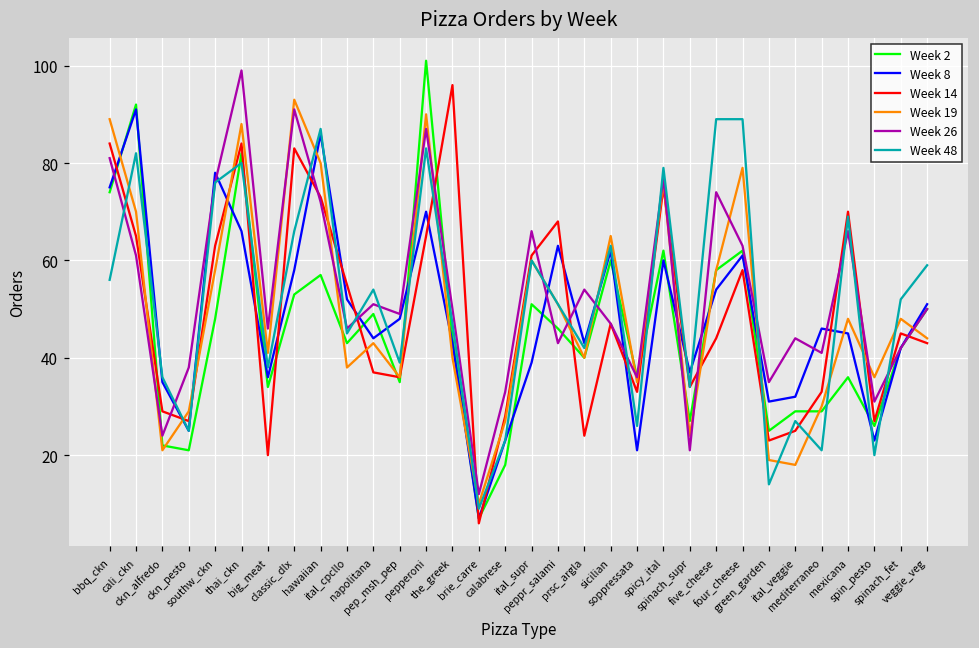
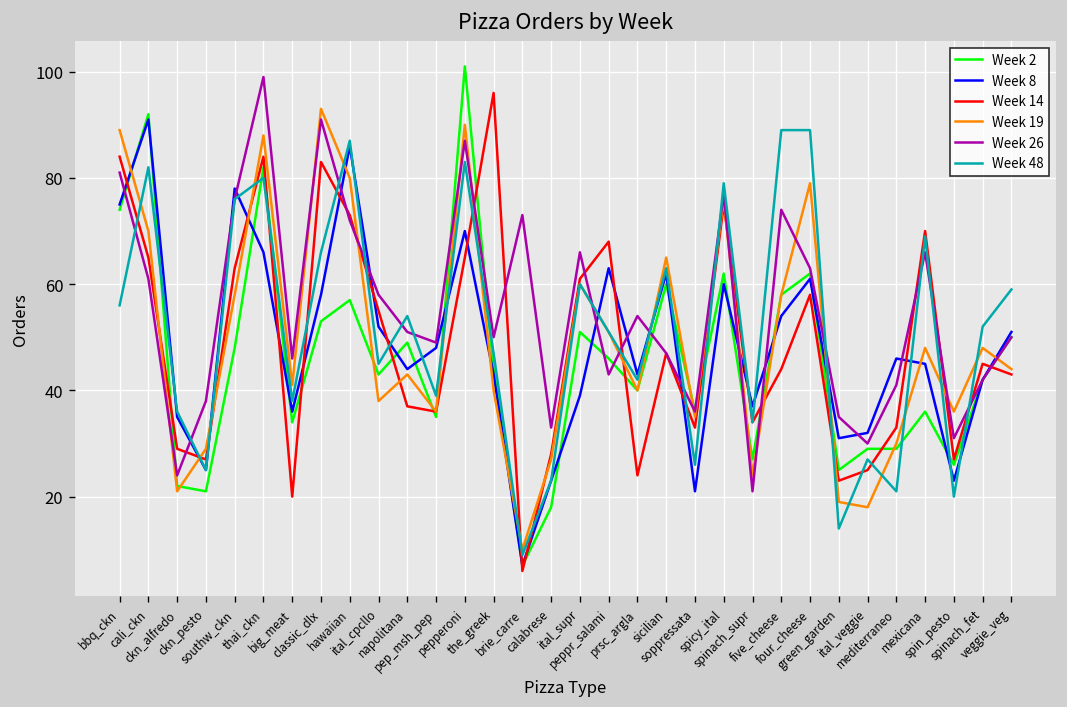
Week 26, ital_cpcllo: 46 -> 58
Week 26, brie_carre: 12 -> 73
Week 26, ital_veggie: 44 -> 30
